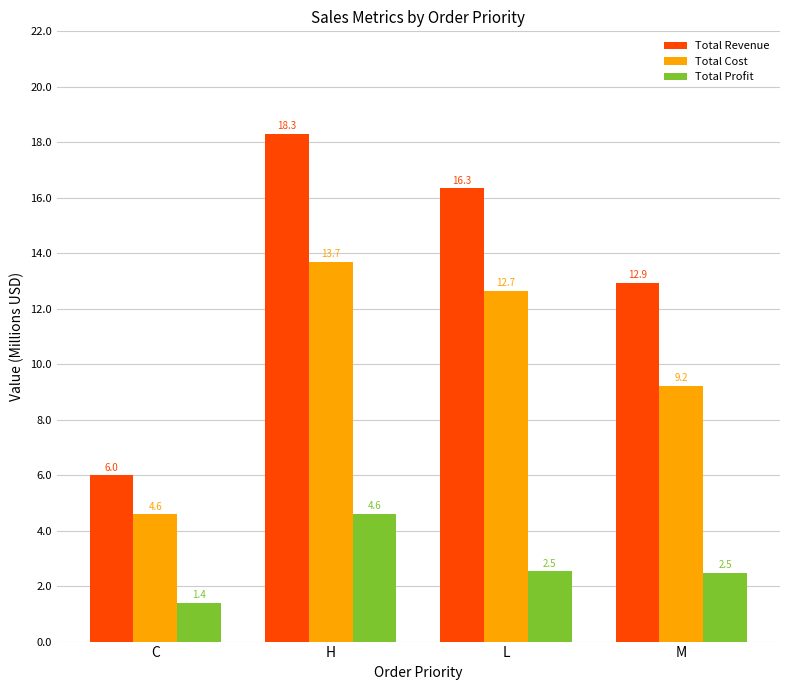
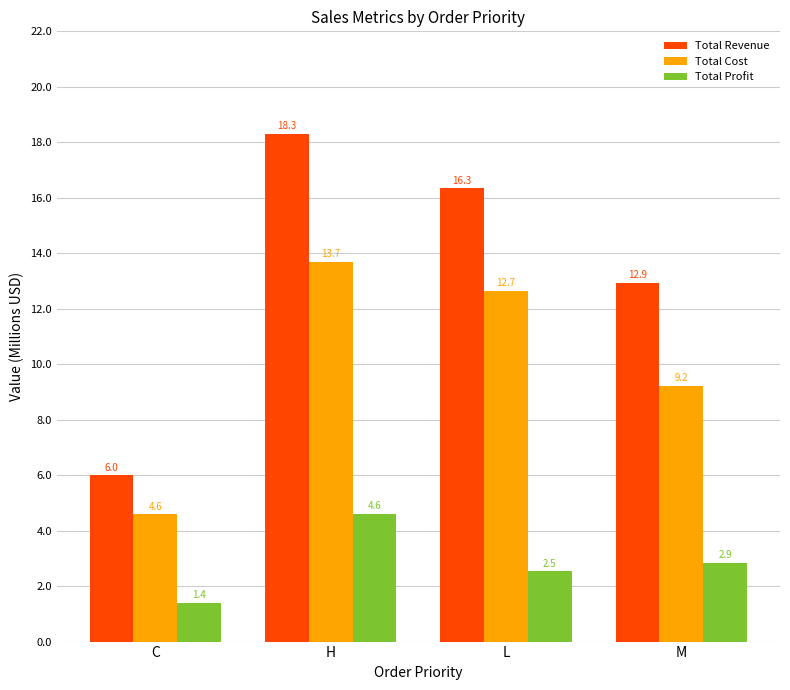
Total Profit, M: 2.5 -> 2.9
